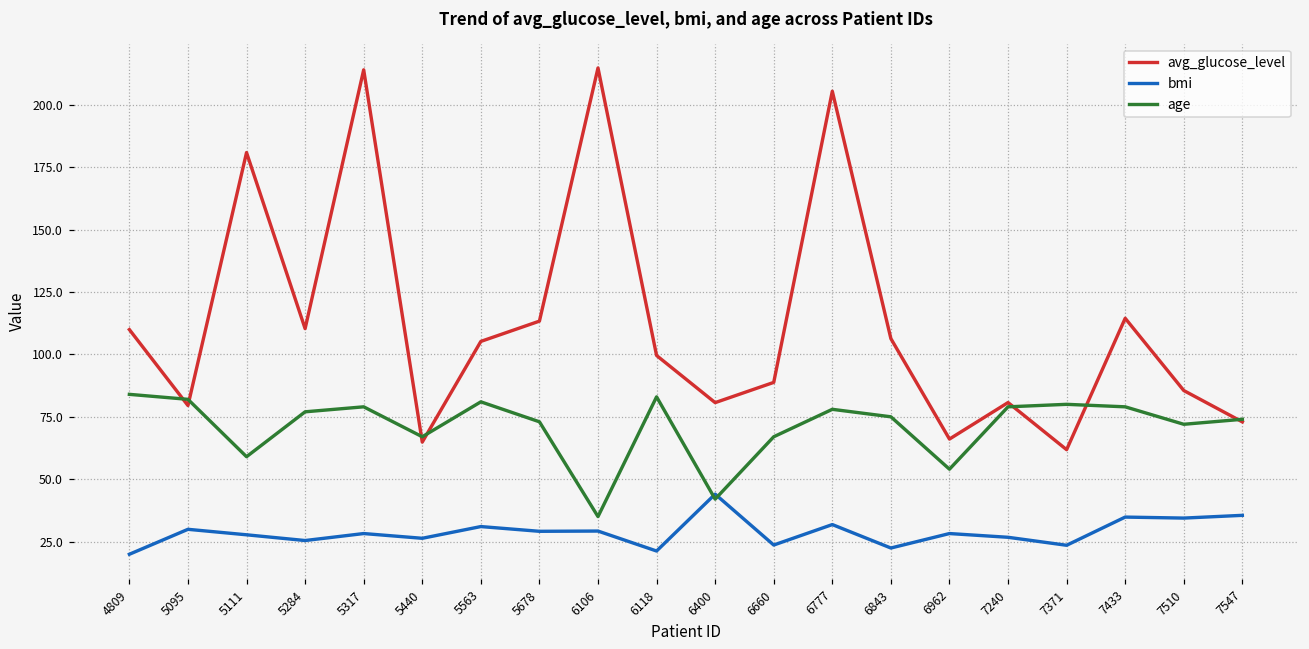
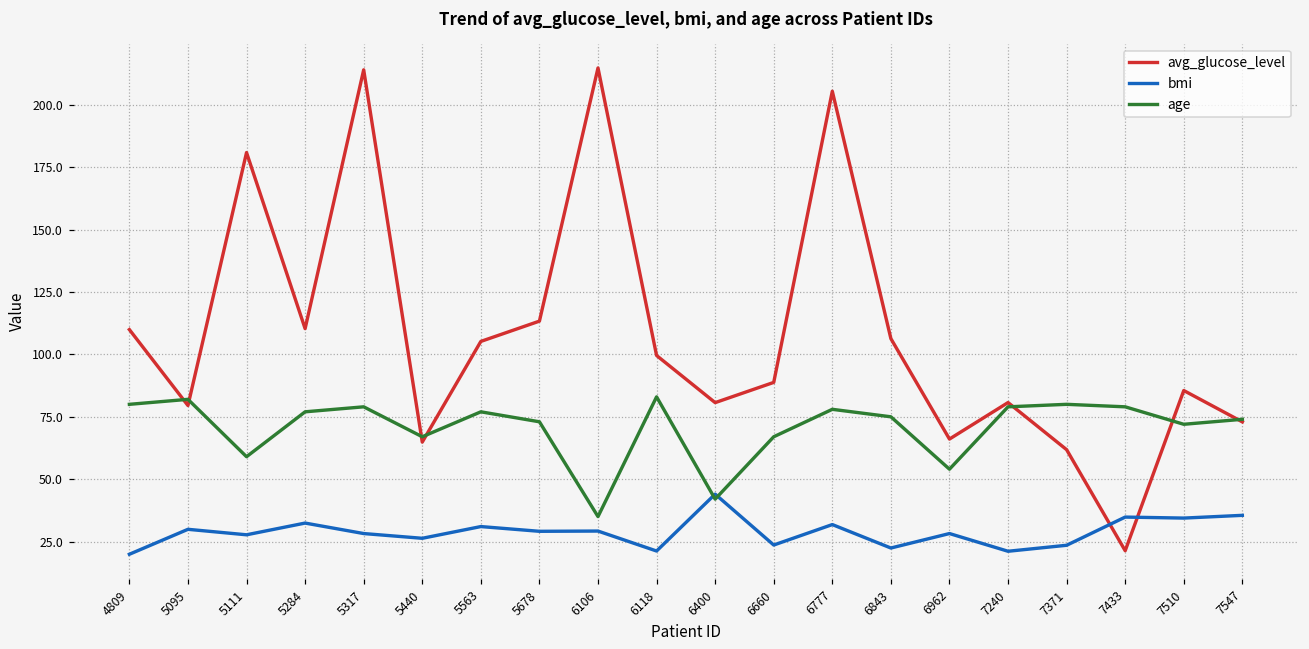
age, 4809: 84 -> 80
bmi, 5284: 25 -> 32
age, 5563: 81 -> 77
bmi, 7240: 27 -> 21
avg_glucose_level, 7433: 114 -> 21
